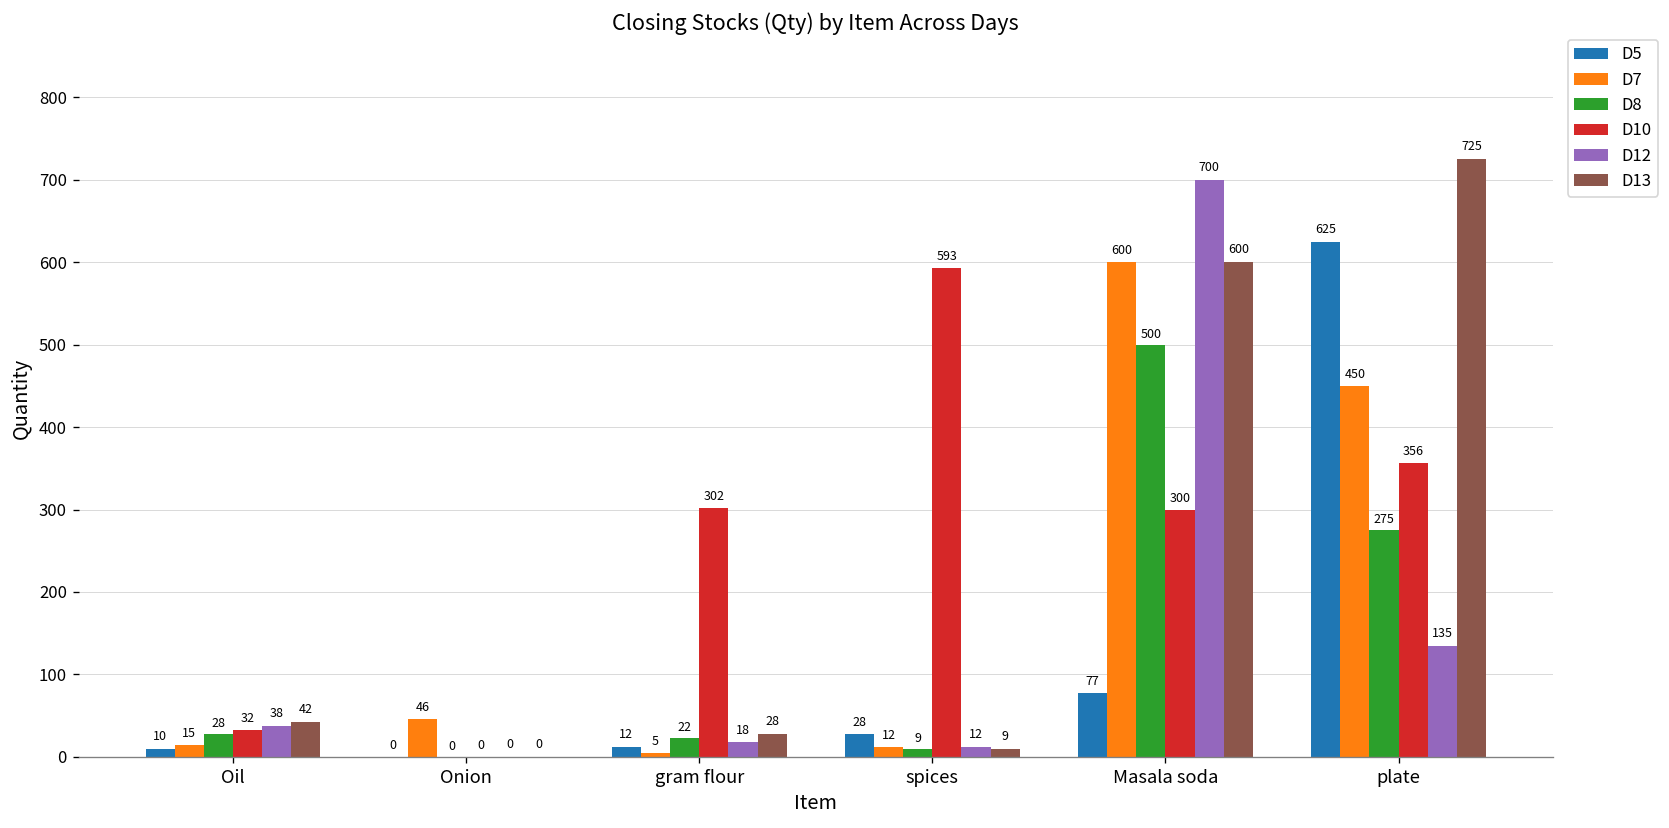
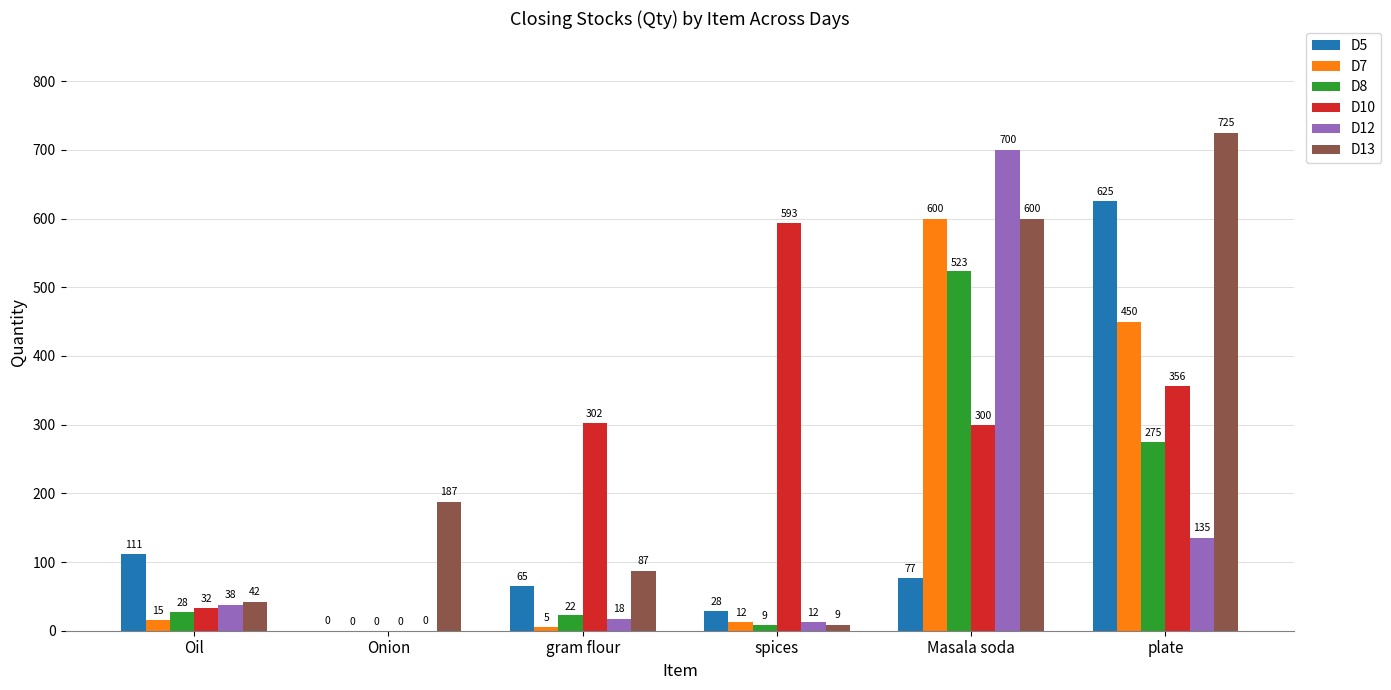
D5, Oil: 10 -> 111
D7, Onion: 46 -> 0
D13, Onion: 0 -> 187
D5, gram flour: 12 -> 65
D13, gram flour: 28 -> 87
D8, Masala soda: 500 -> 523
